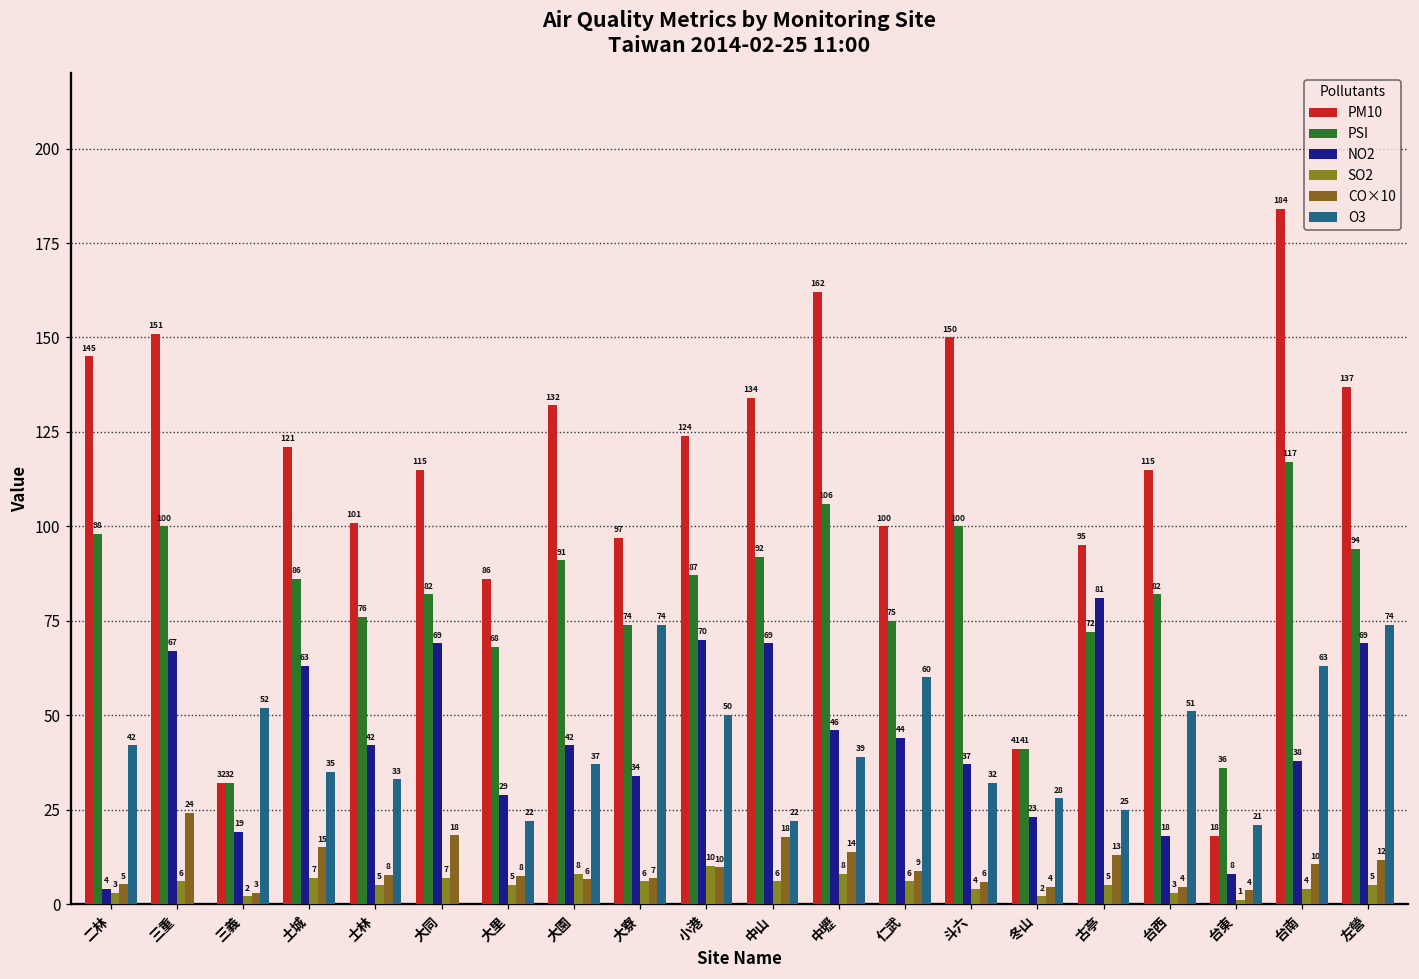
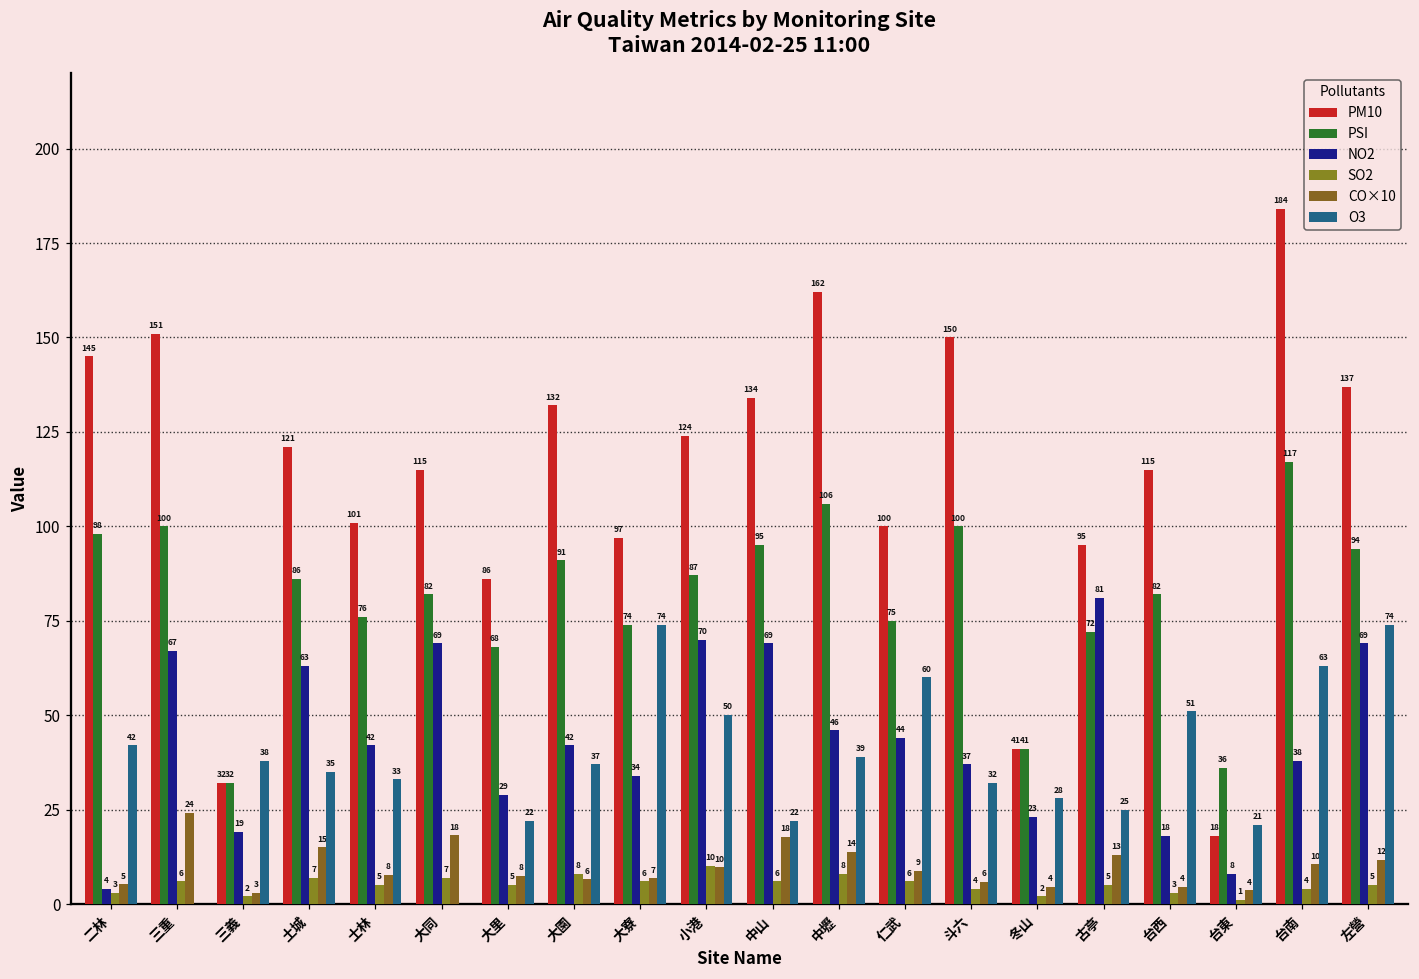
O3, 三義: 52 -> 38
PSI, 中山: 92 -> 95
